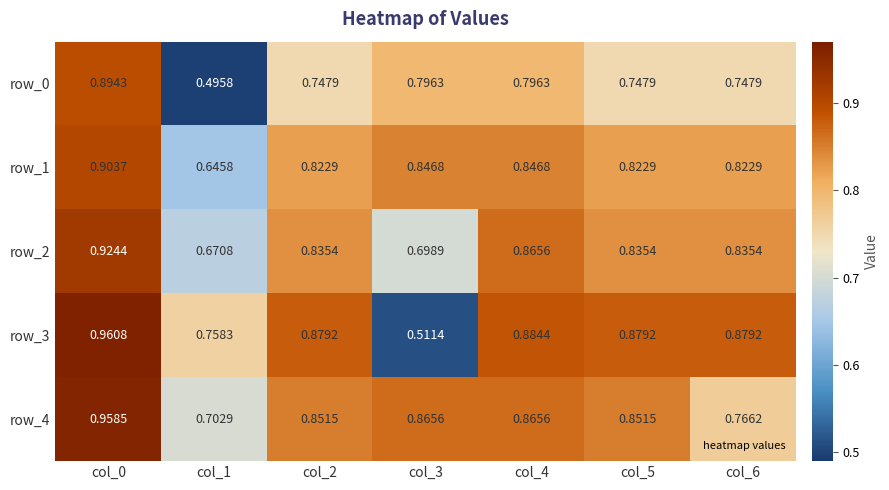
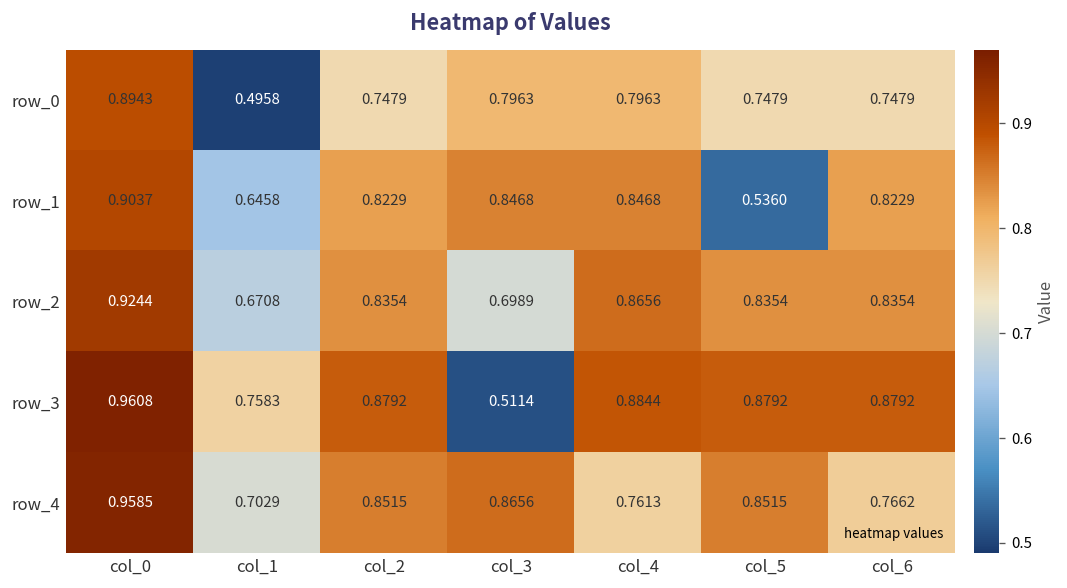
row_1, col_5: 0.8229 -> 0.5360
row_4, col_4: 0.8656 -> 0.7613
